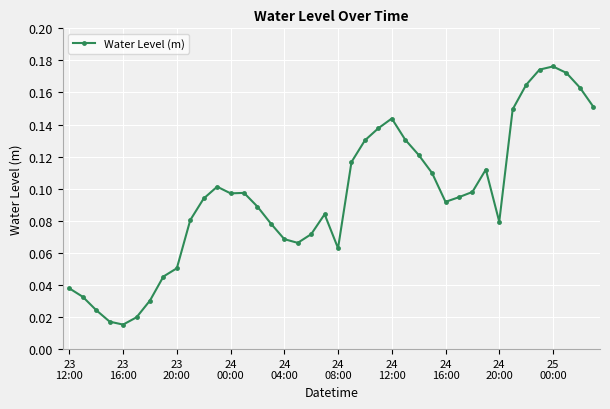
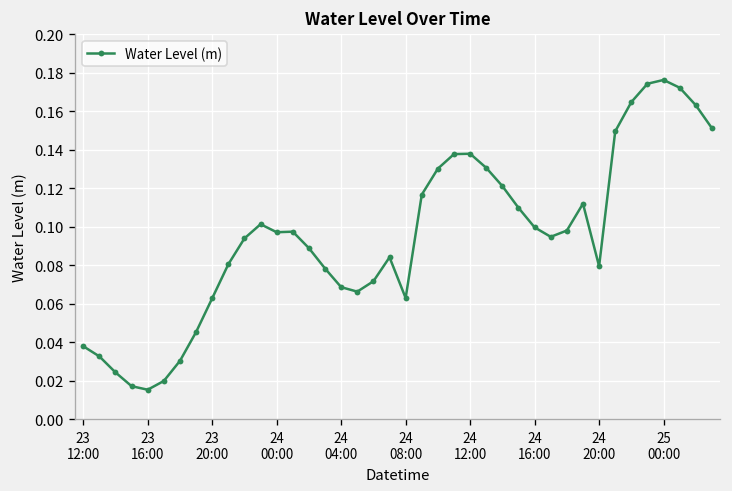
23 20:00: 0.050 -> 0.063
24 12:00: 0.144 -> 0.138
24 16:00: 0.092 -> 0.100
